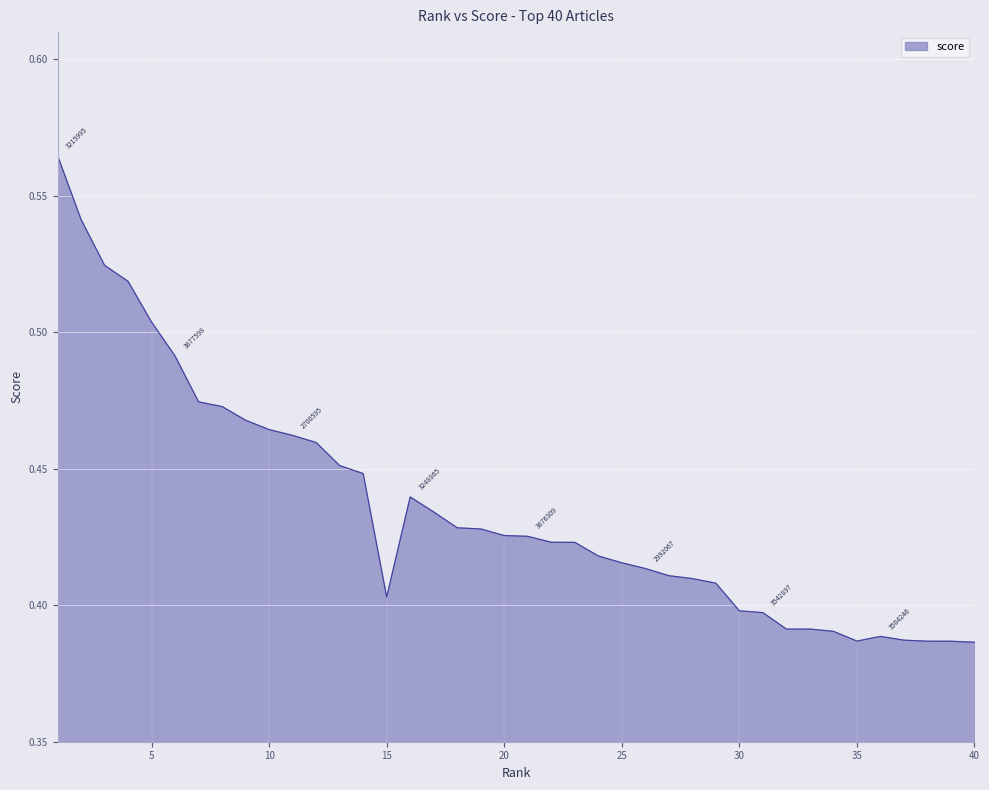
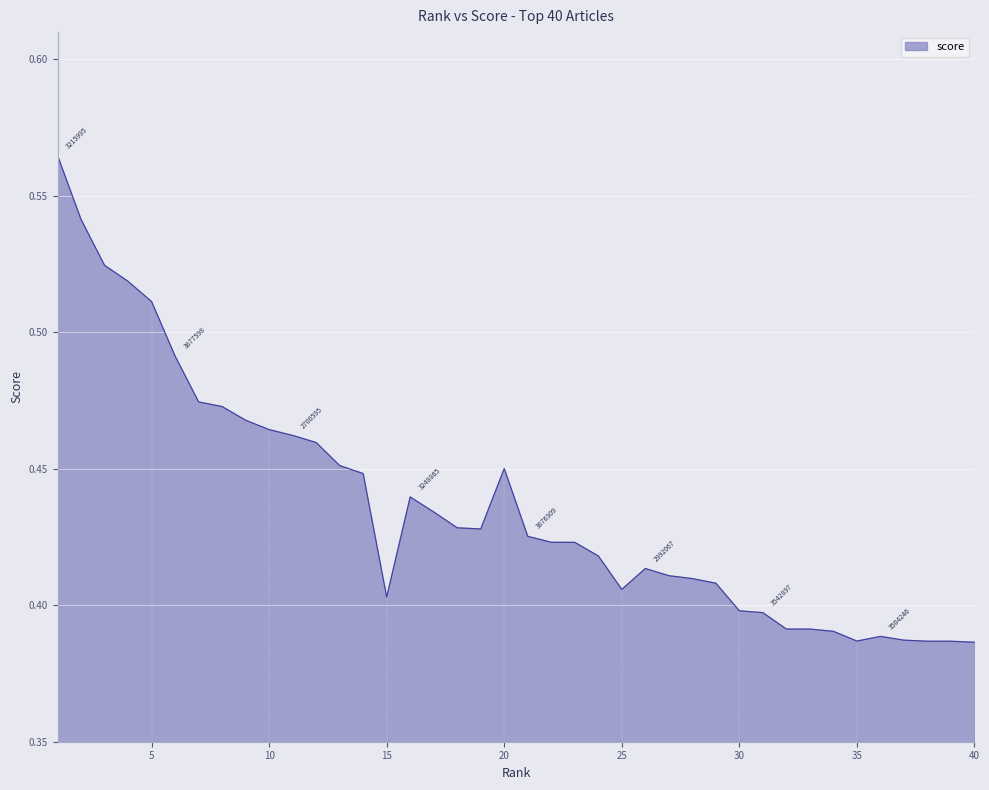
5: 0.504 -> 0.511
20: 0.425 -> 0.450
25: 0.416 -> 0.406
